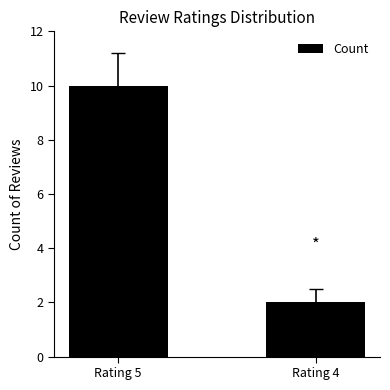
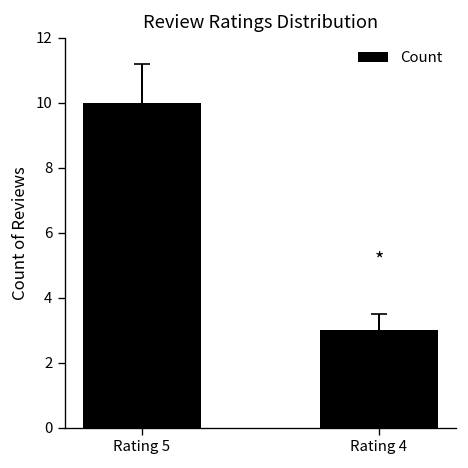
Count, Rating 4: 2 -> 3
